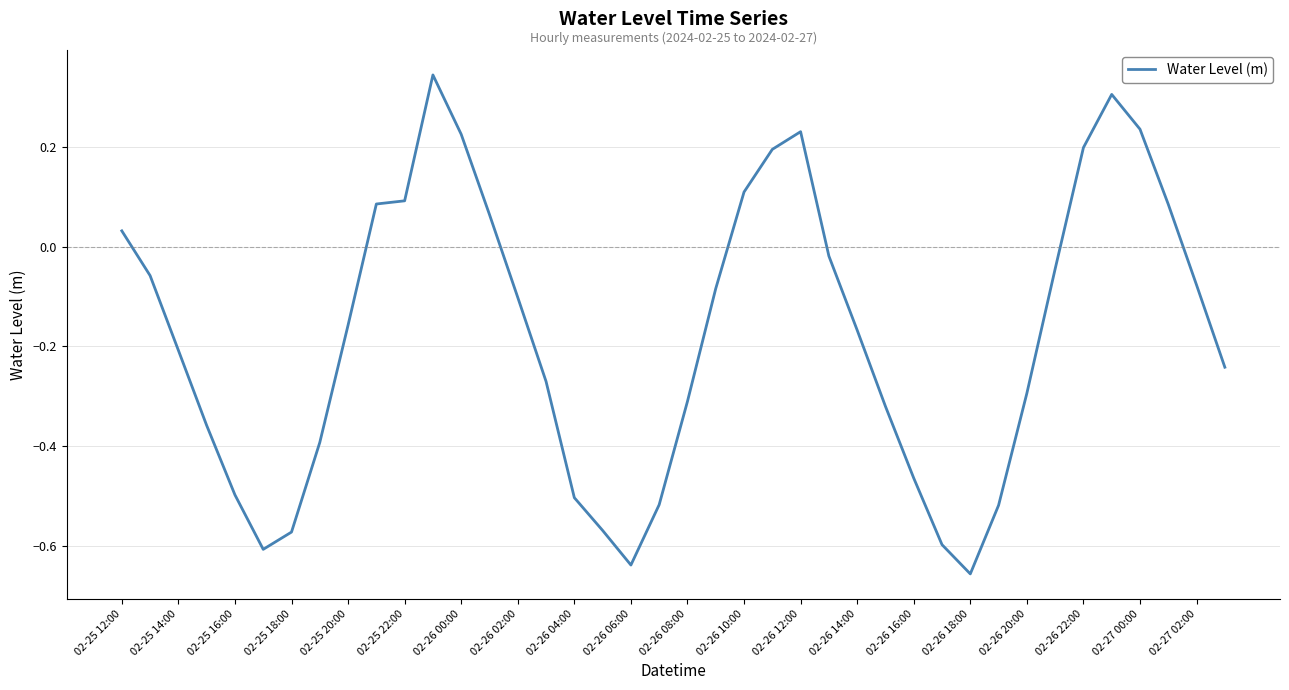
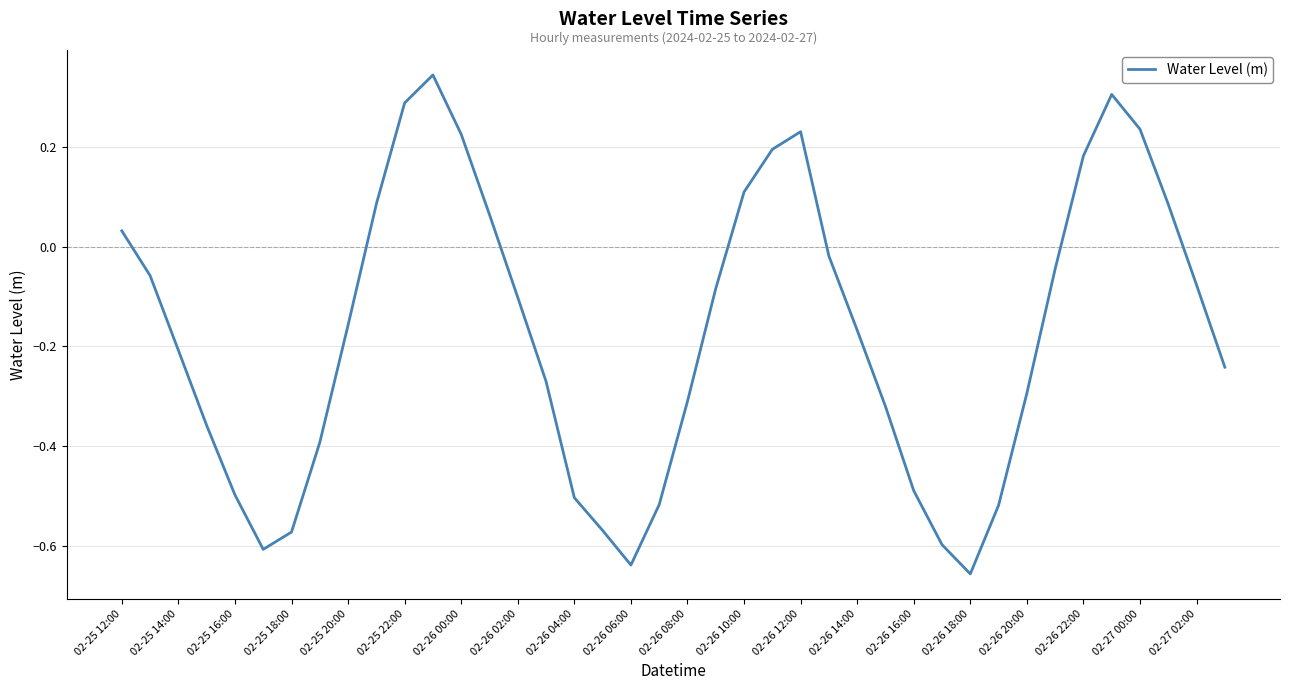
02-25 22:00: 0.09 -> 0.29
02-26 16:00: -0.46 -> -0.49
02-26 22:00: 0.20 -> 0.18
